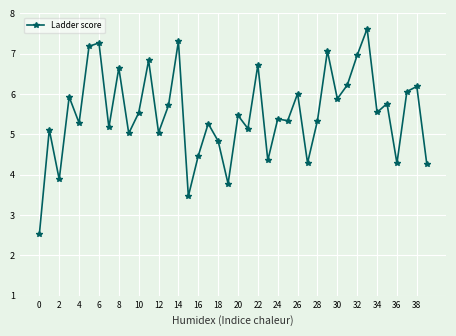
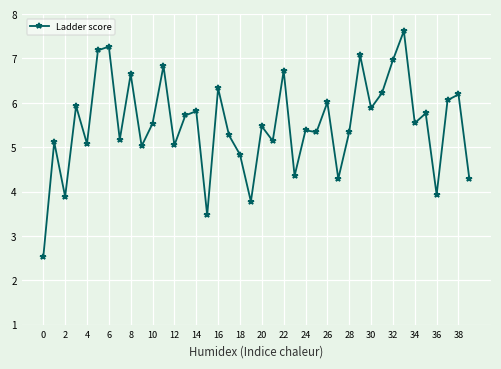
4: 5.3 -> 5.1
14: 7.3 -> 5.8
16: 4.5 -> 6.3
36: 4.3 -> 3.9
